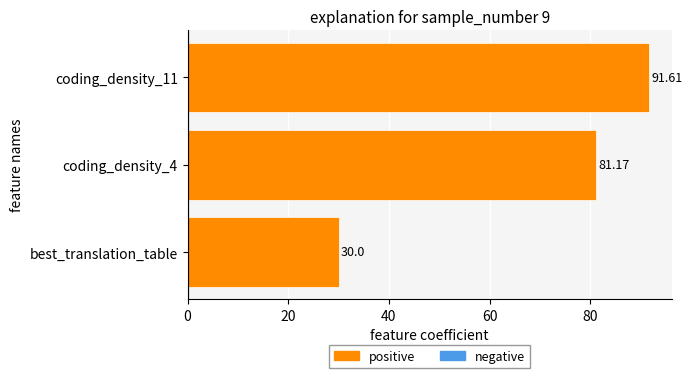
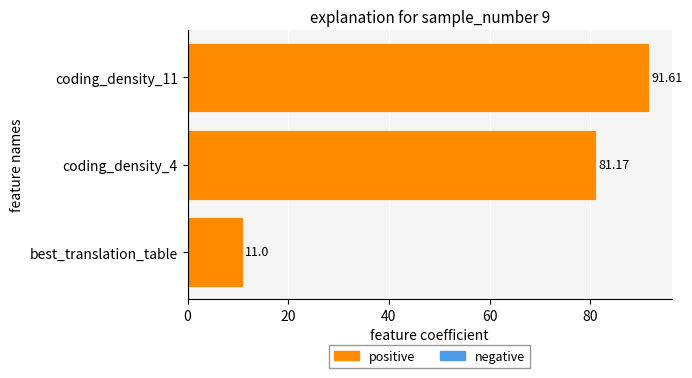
best_translation_table: 30.0 -> 11.0
